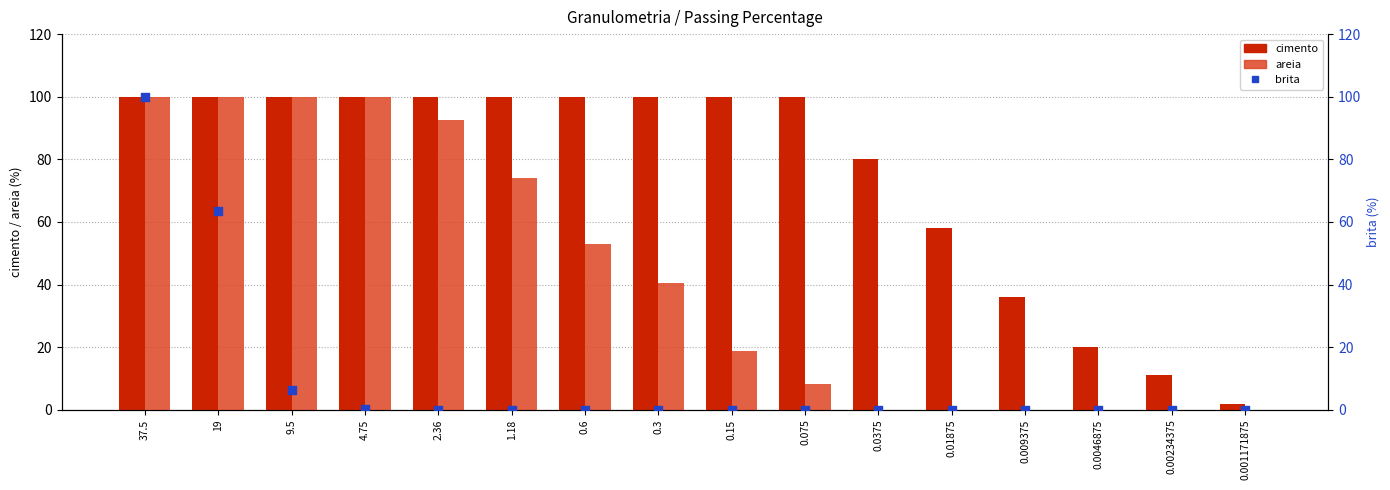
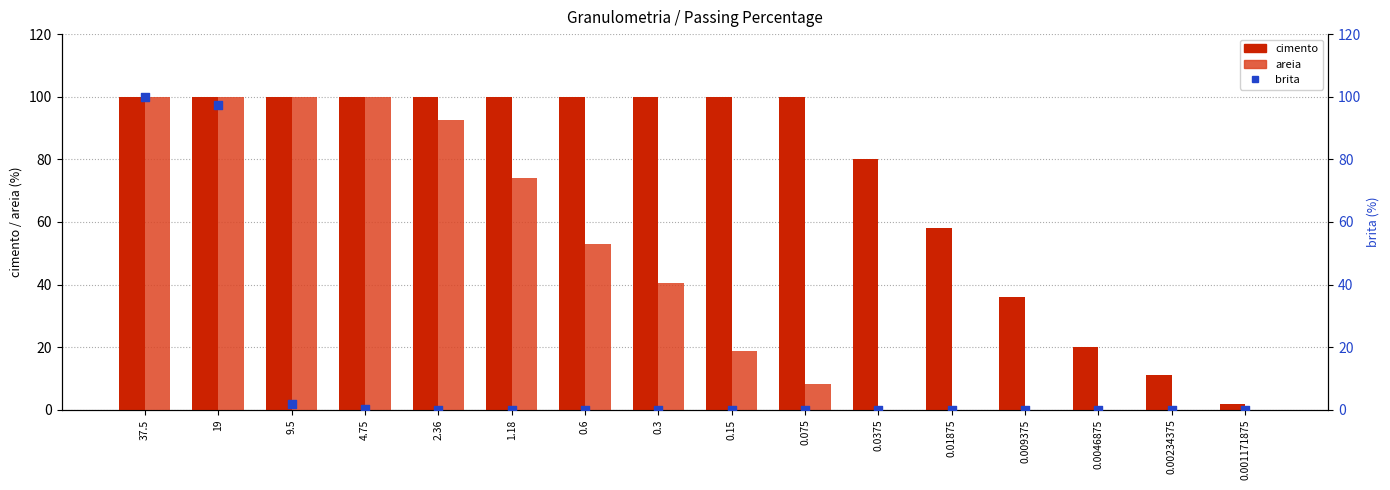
brita, 19: 63 -> 98
brita, 9.5: 6 -> 2
